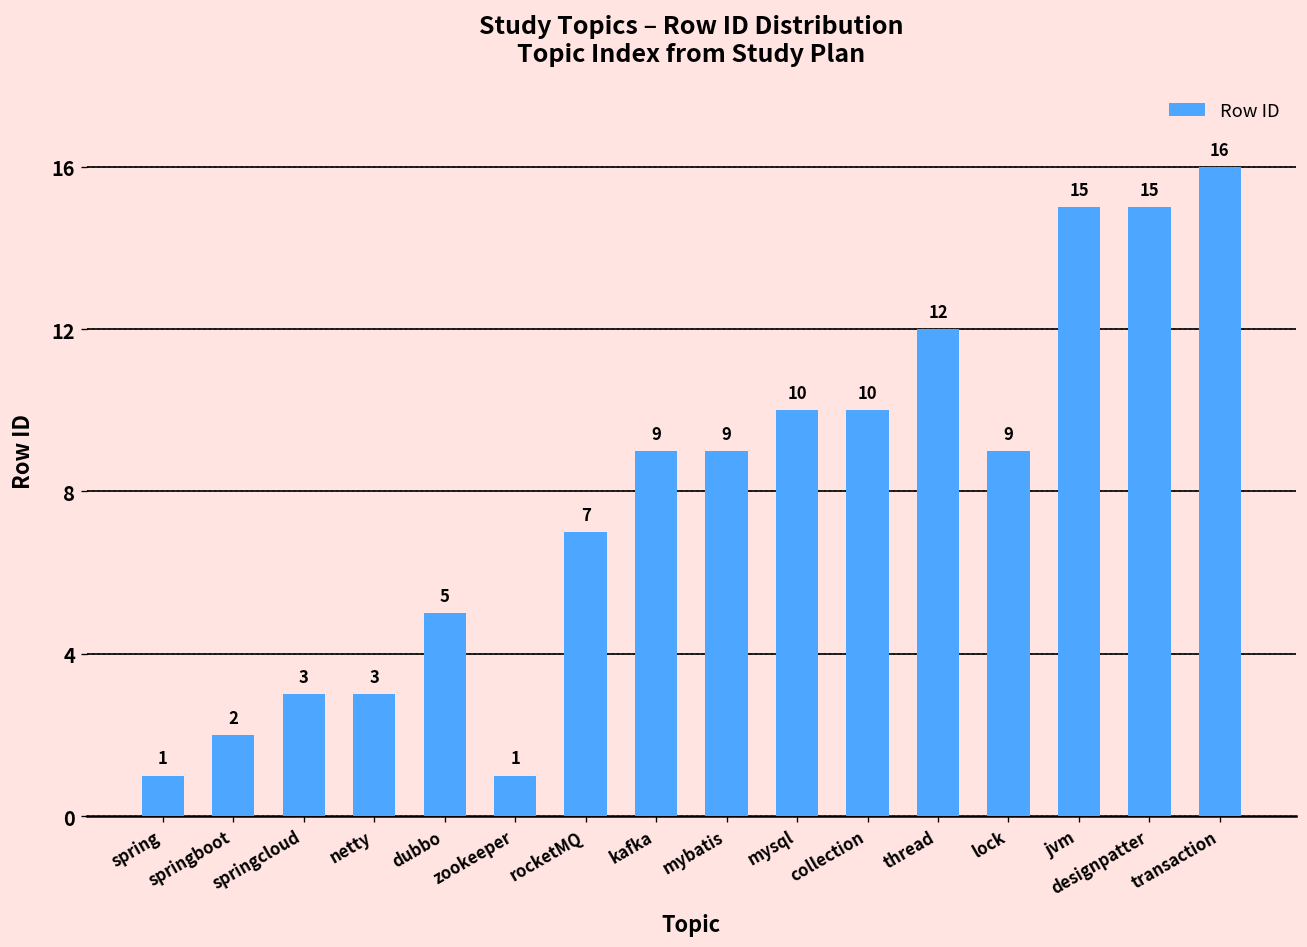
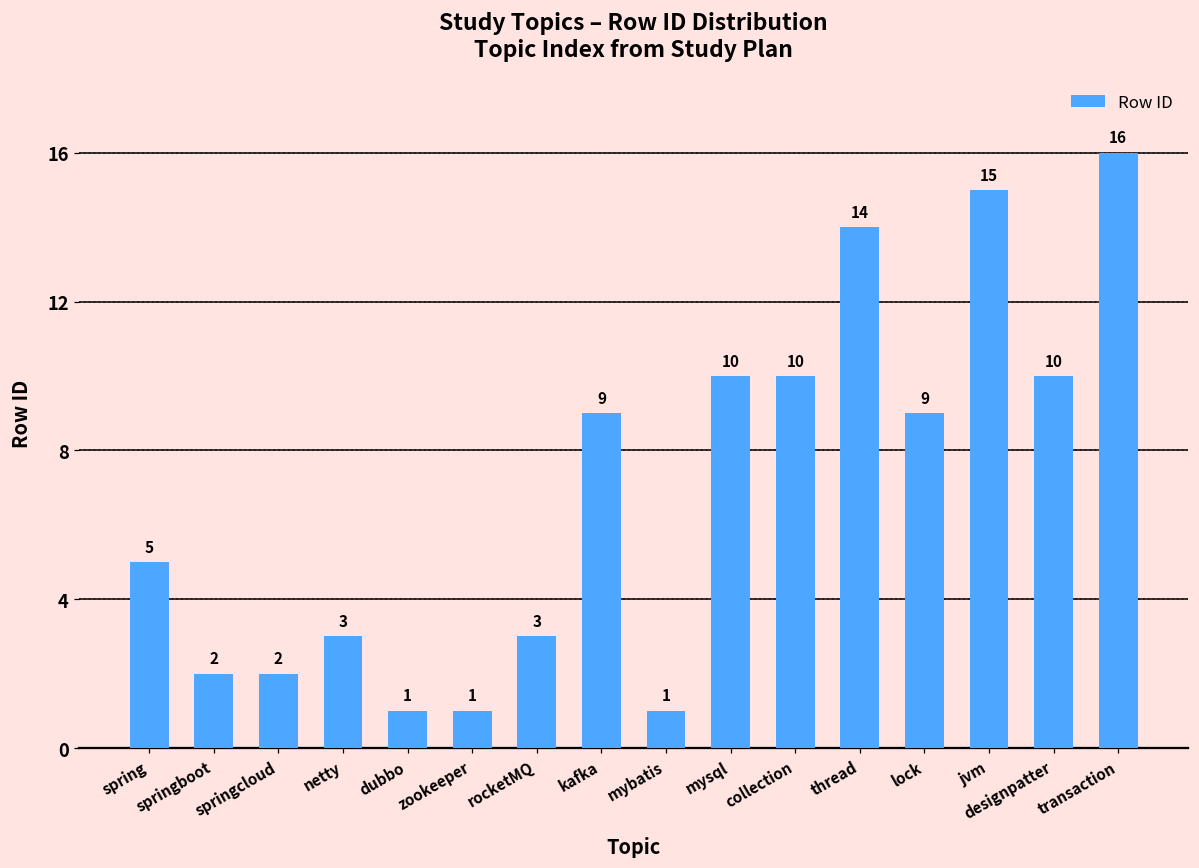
spring: 1 -> 5
springcloud: 3 -> 2
dubbo: 5 -> 1
rocketMQ: 7 -> 3
mybatis: 9 -> 1
thread: 12 -> 14
designpatter: 15 -> 10
